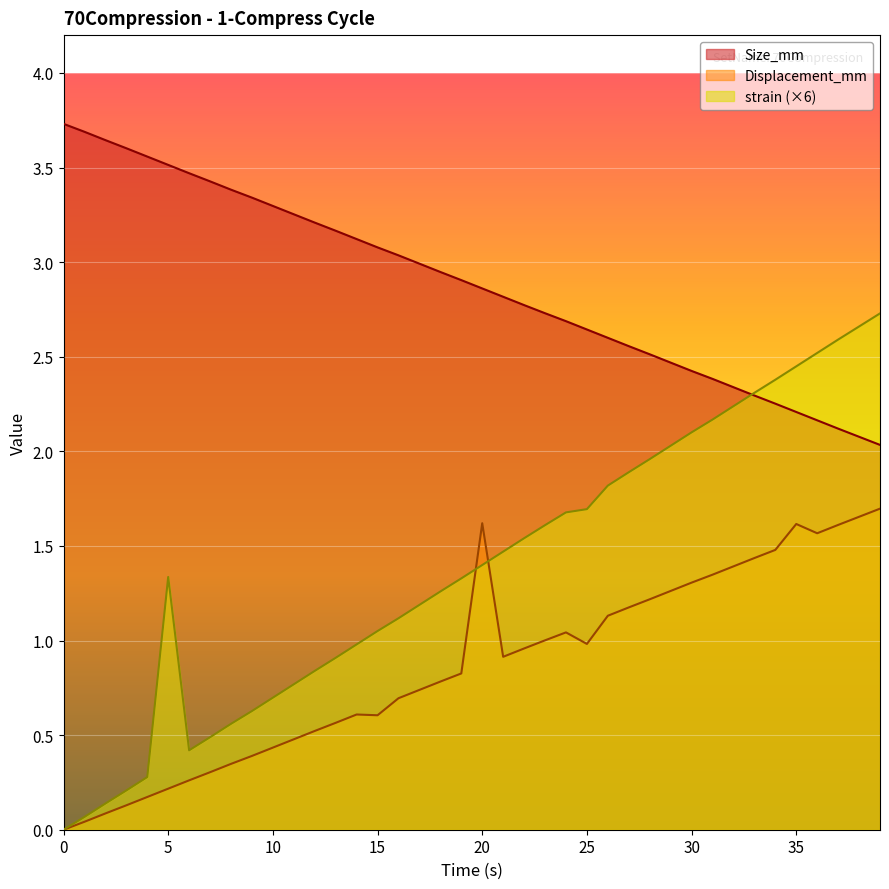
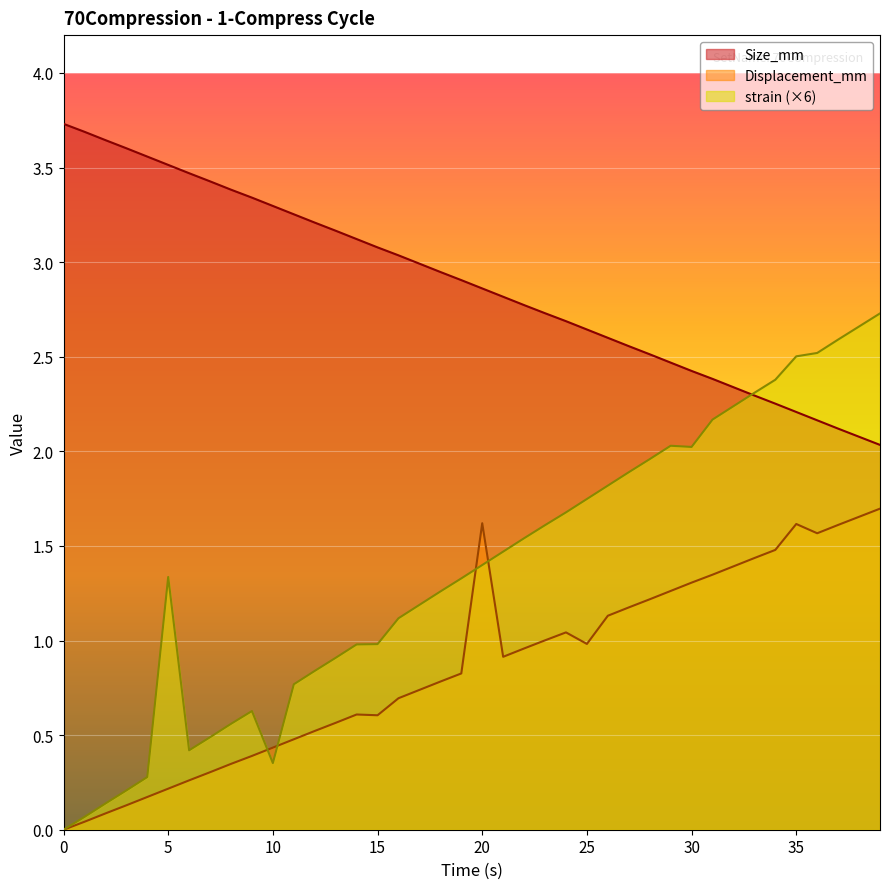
strain (×6), 10: 0.70 -> 0.35
strain (×6), 15: 1.05 -> 0.98
strain (×6), 25: 1.69 -> 1.75
strain (×6), 30: 2.10 -> 2.02
strain (×6), 35: 2.45 -> 2.50
